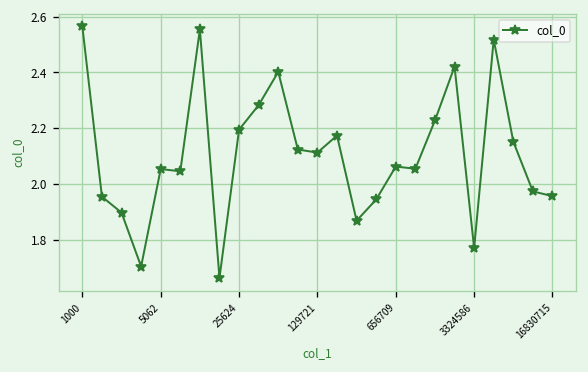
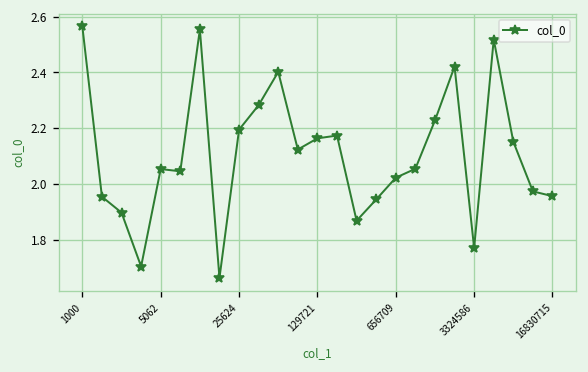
129721: 2.11 -> 2.16
656709: 2.06 -> 2.02
